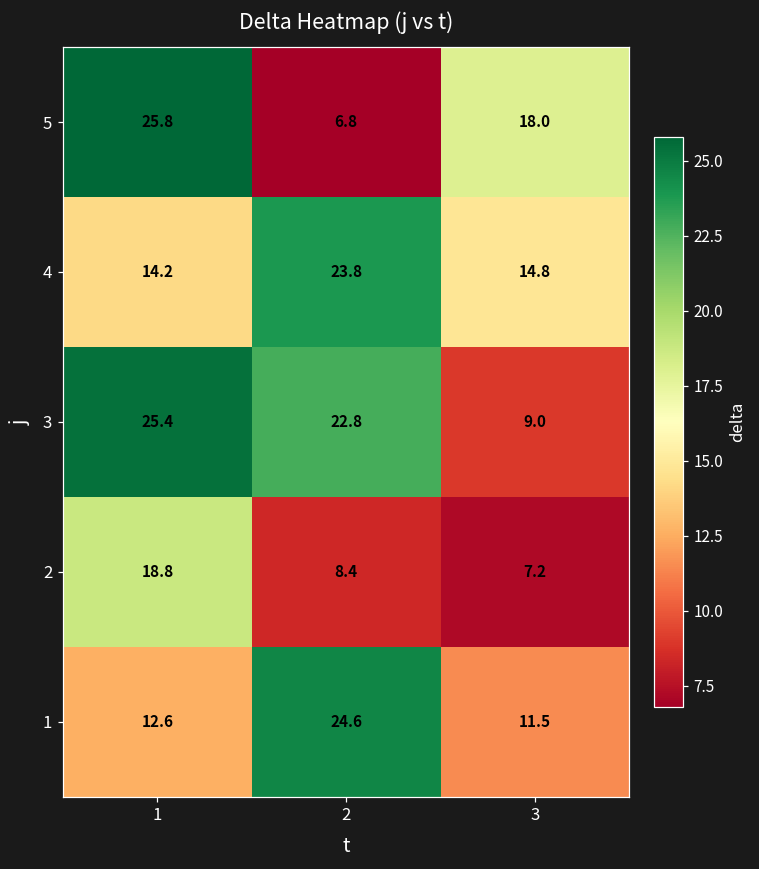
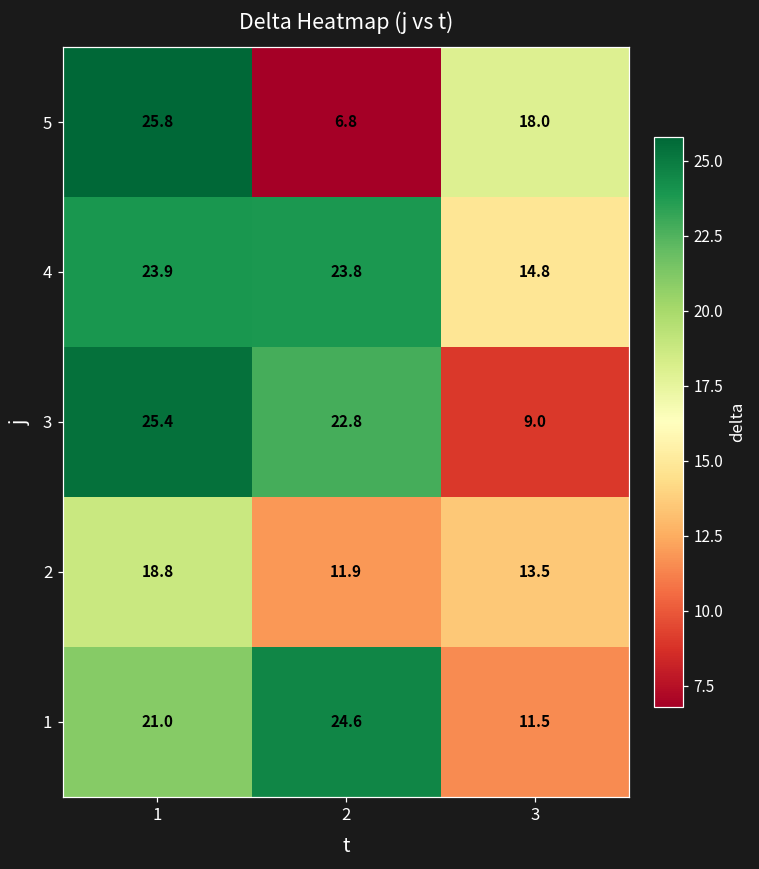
4, 1: 14.2 -> 23.9
2, 2: 8.4 -> 11.9
2, 3: 7.2 -> 13.5
1, 1: 12.6 -> 21.0
